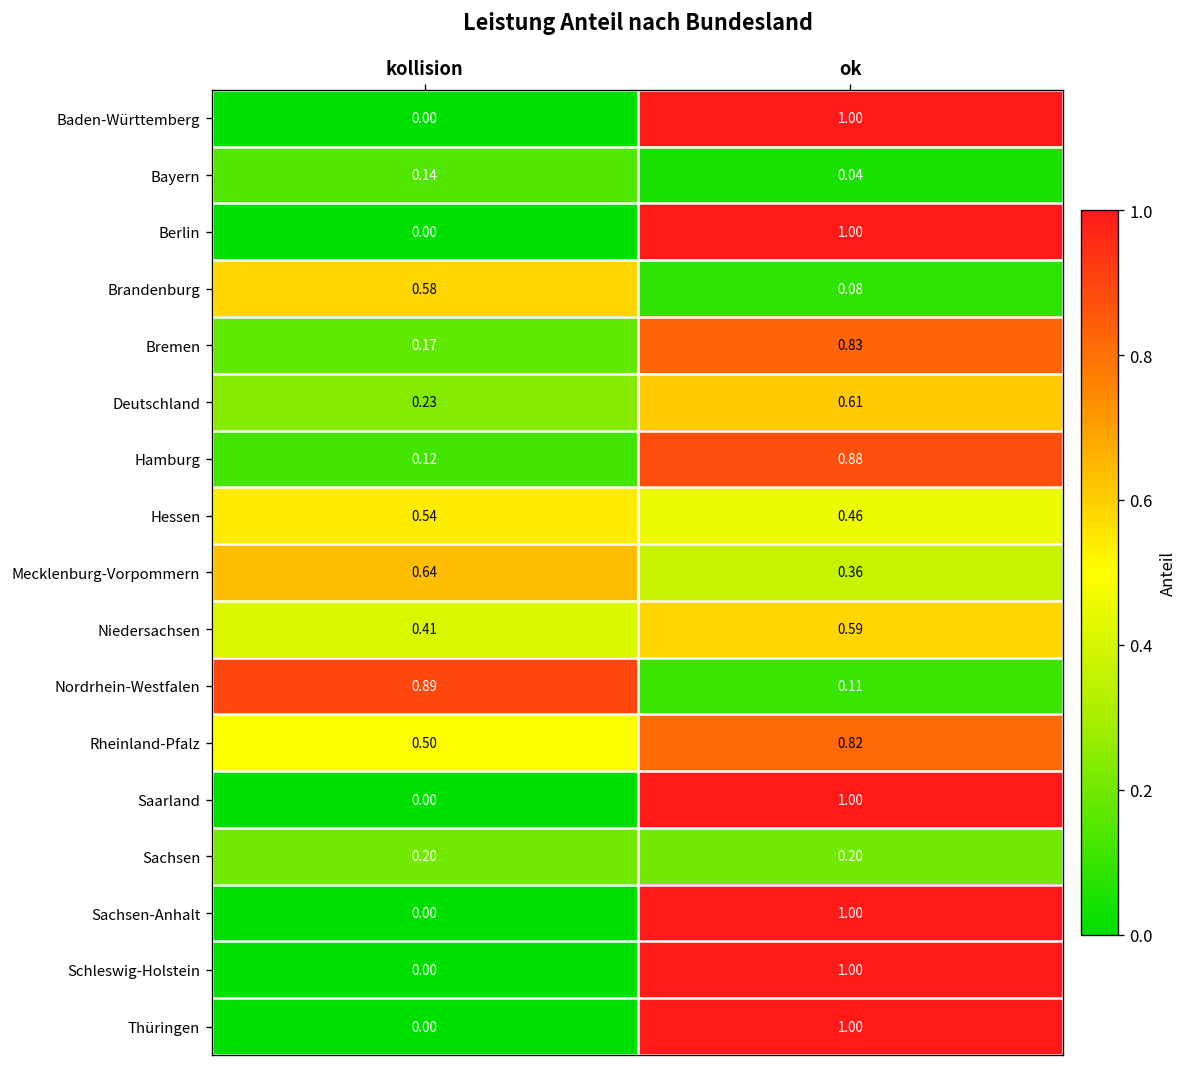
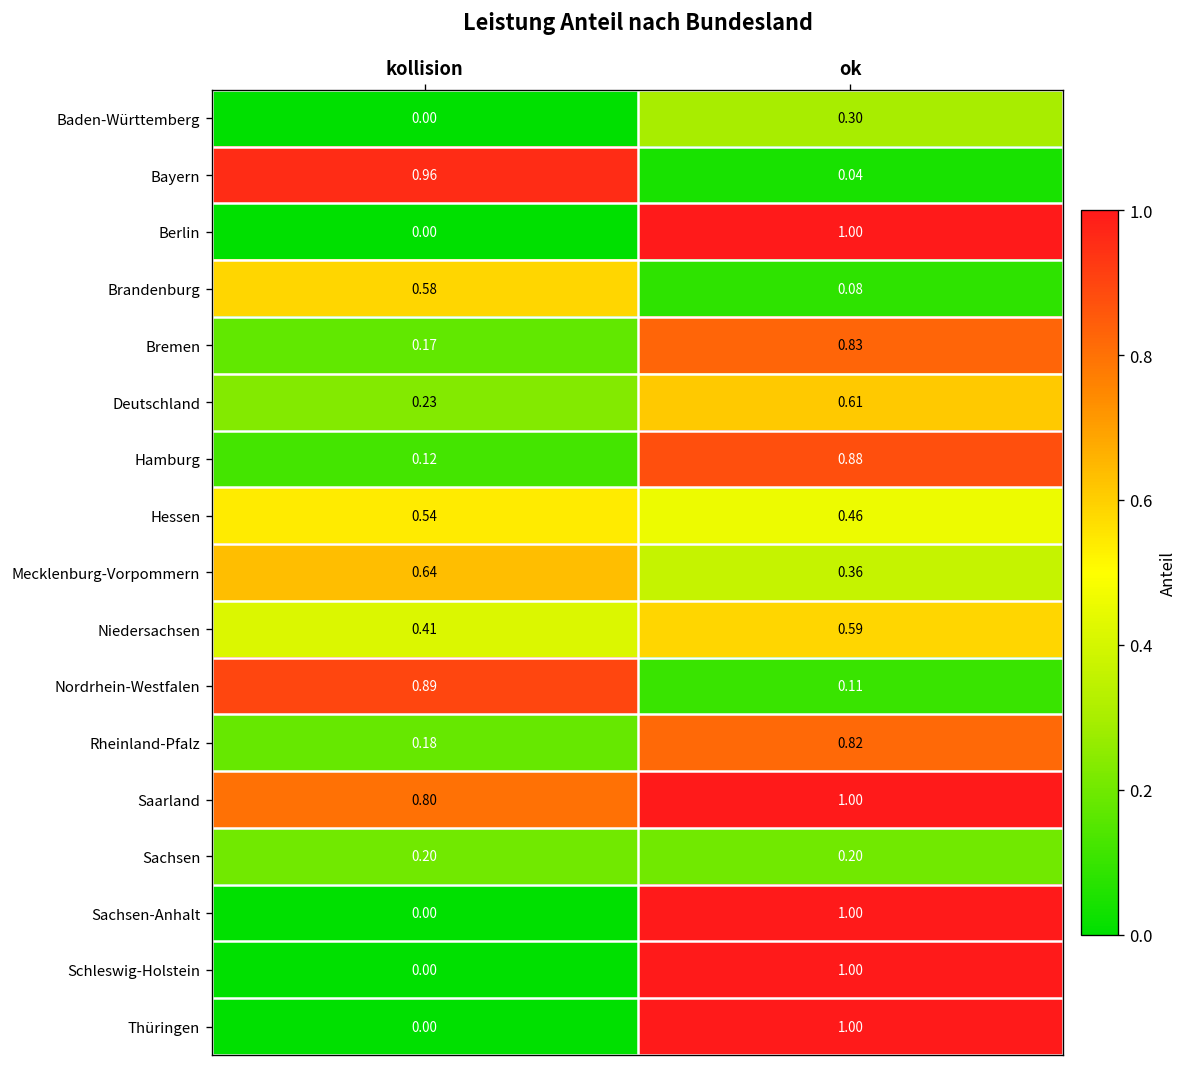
Baden-Württemberg, ok: 1.00 -> 0.30
Bayern, kollision: 0.14 -> 0.96
Rheinland-Pfalz, kollision: 0.50 -> 0.18
Saarland, kollision: 0.00 -> 0.80
